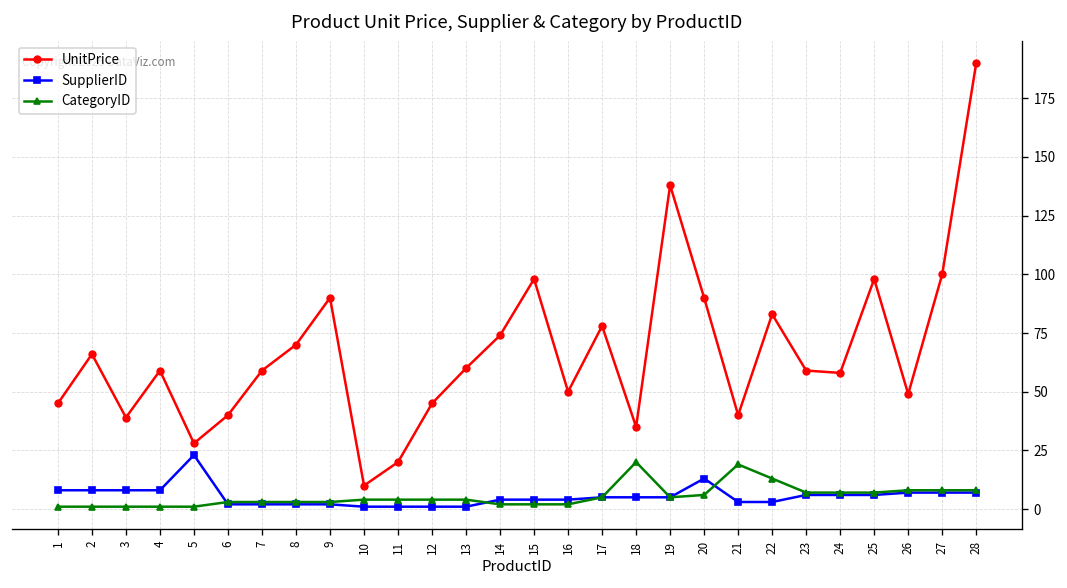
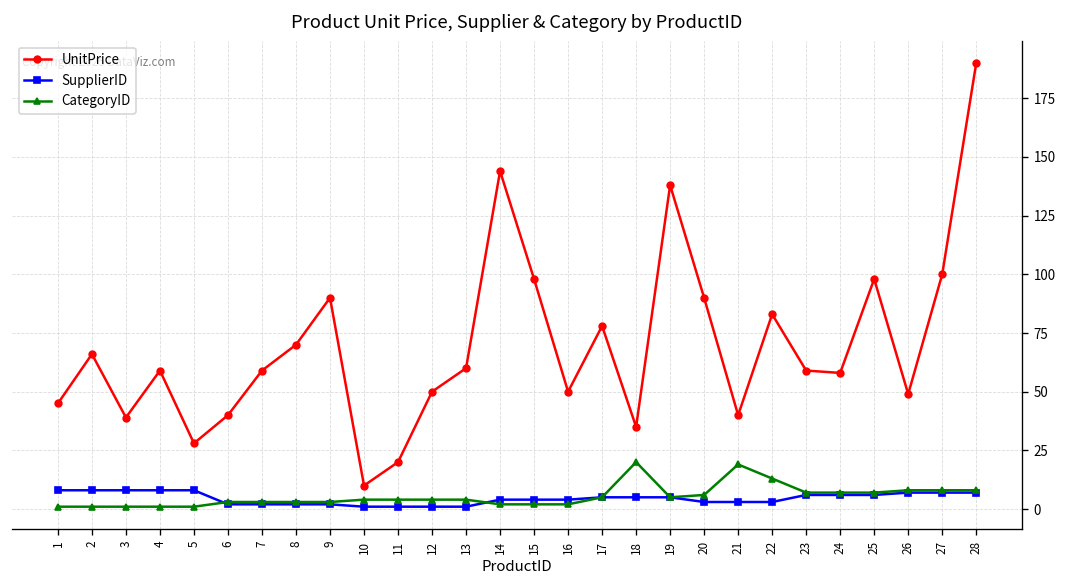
SupplierID, 5: 23 -> 8
UnitPrice, 12: 45 -> 50
UnitPrice, 14: 74 -> 144
SupplierID, 20: 13 -> 3
